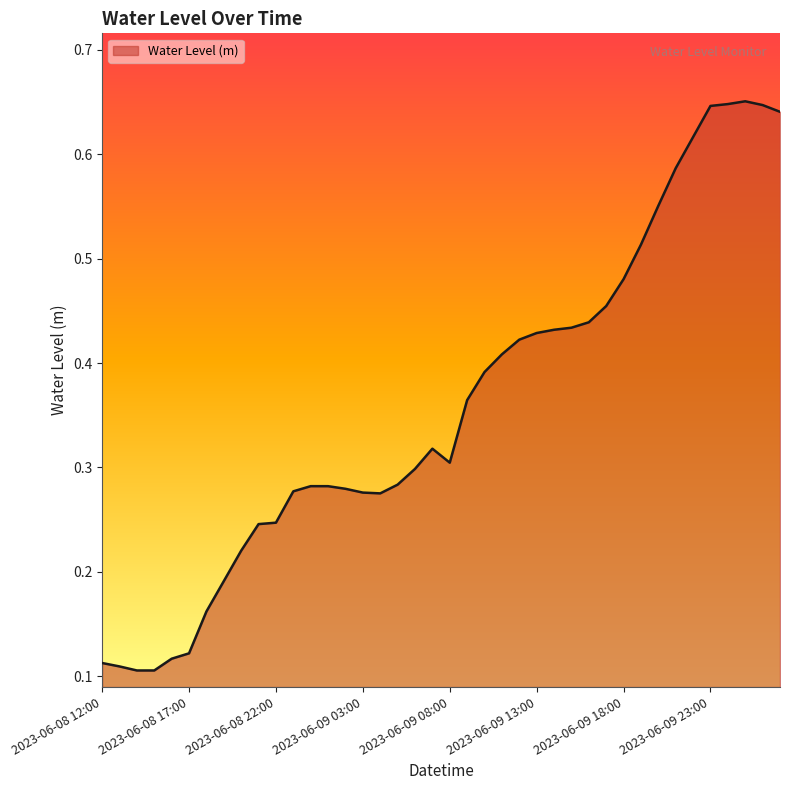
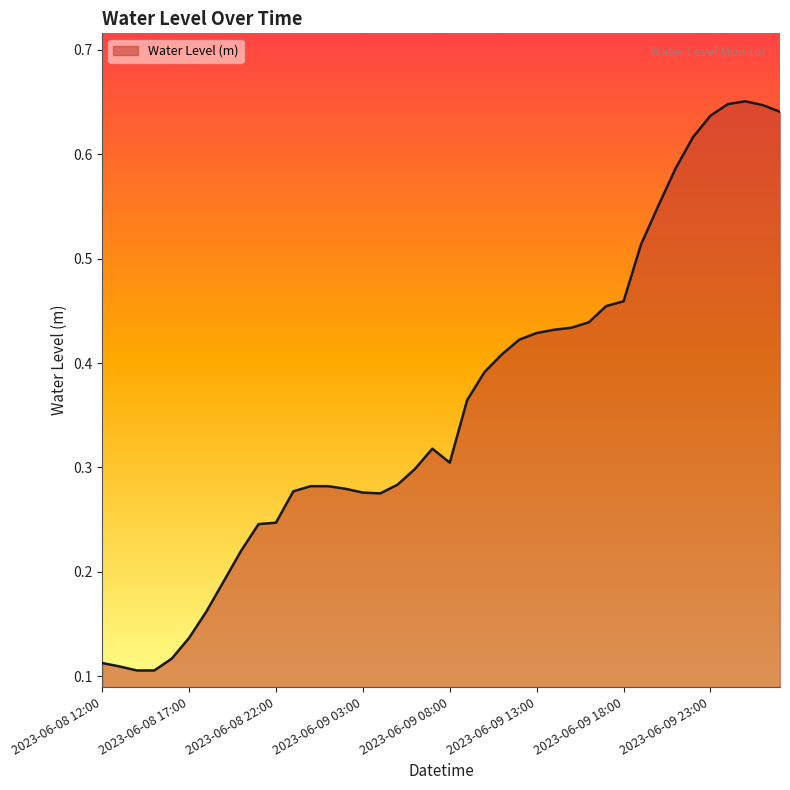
2023-06-08 17:00: 0.122 -> 0.137
2023-06-09 18:00: 0.480 -> 0.459
2023-06-09 23:00: 0.646 -> 0.637
